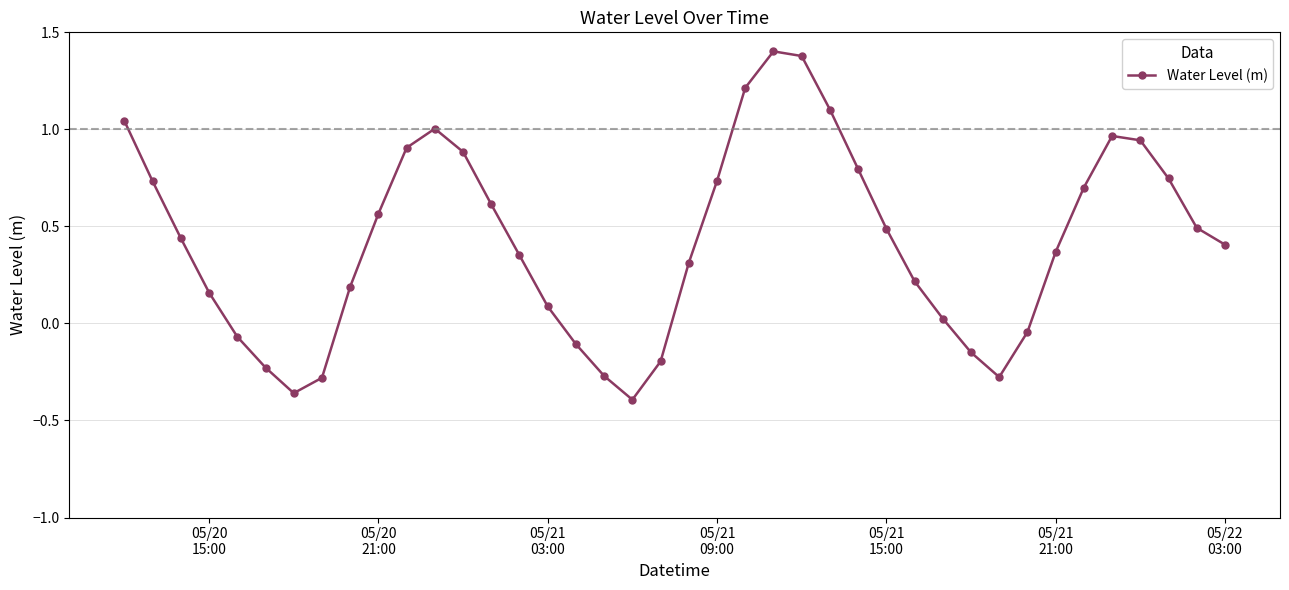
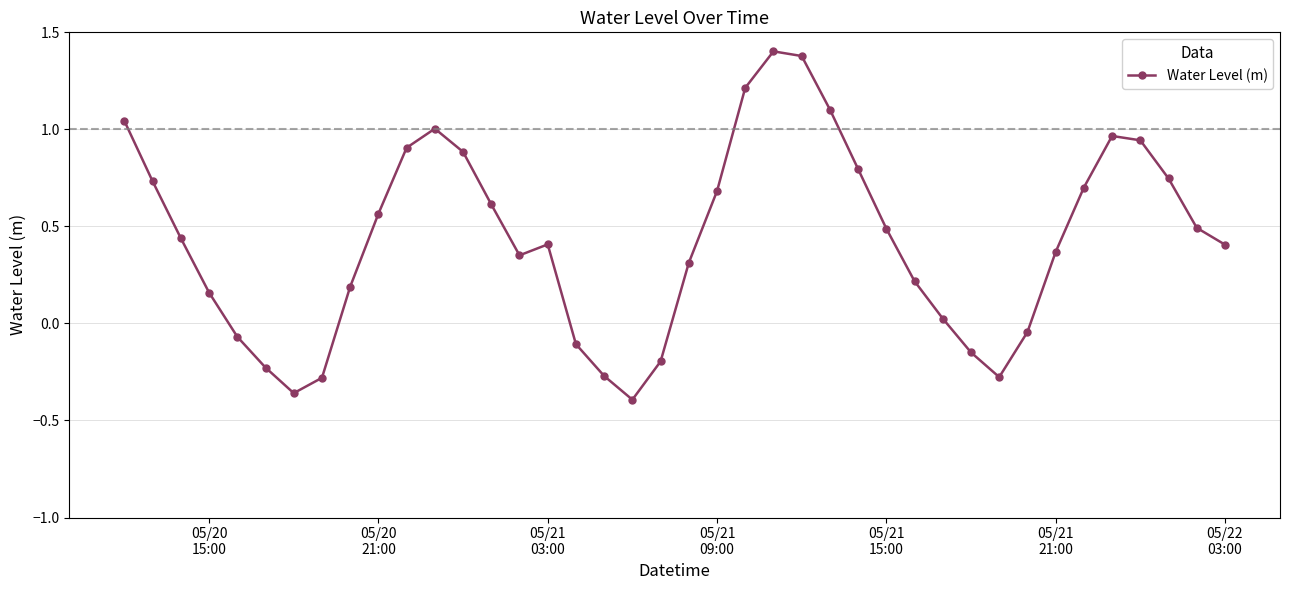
05/21 03:00: 0.09 -> 0.41
05/21 09:00: 0.73 -> 0.68
